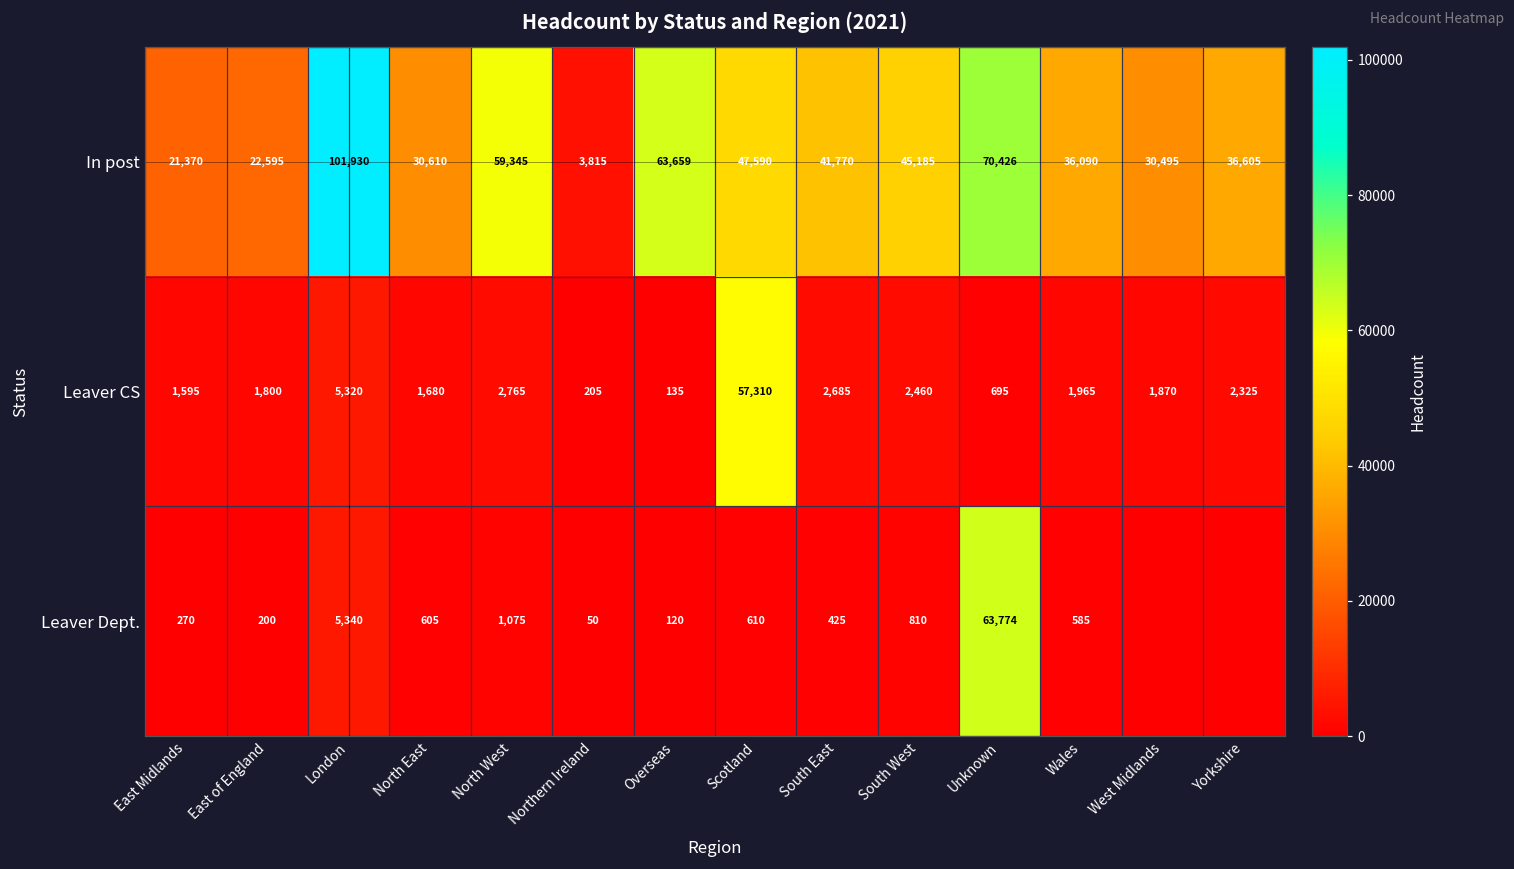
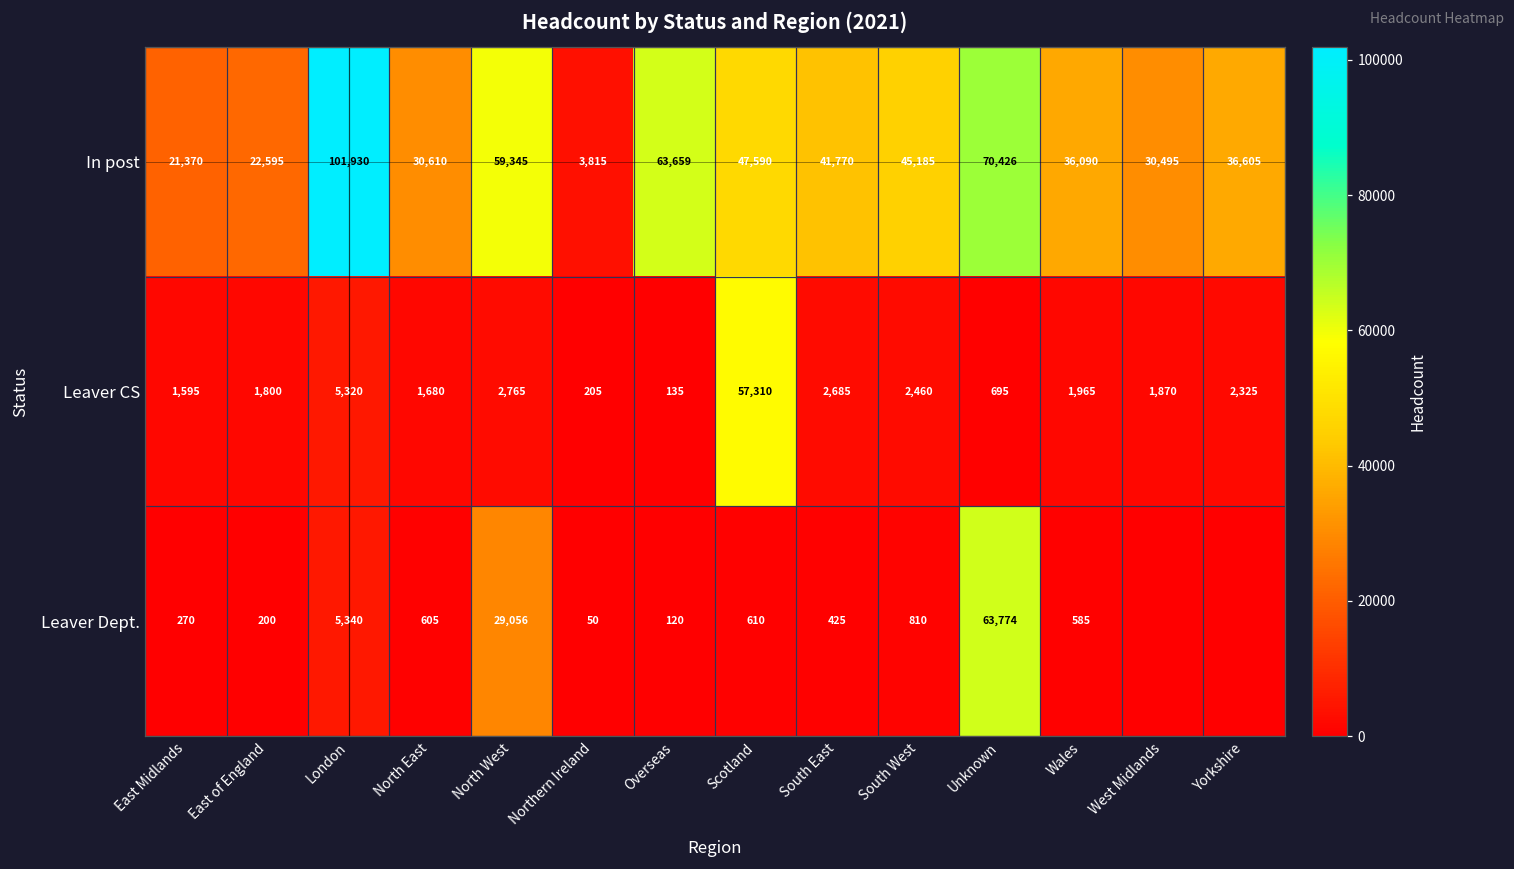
Leaver Dept., North West: 1,075 -> 29,056
